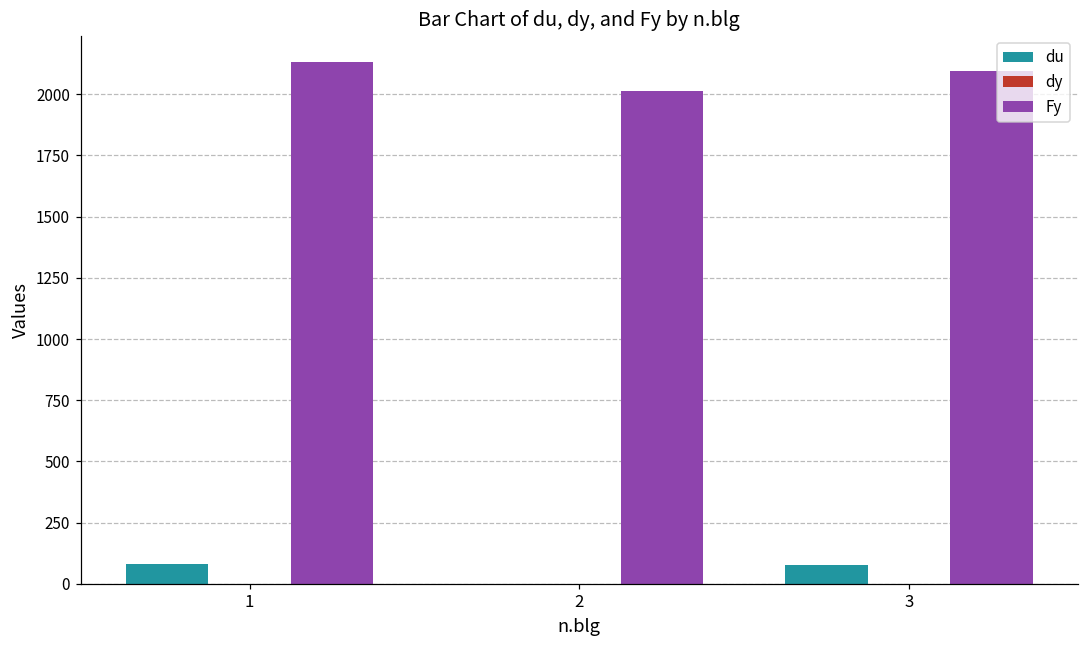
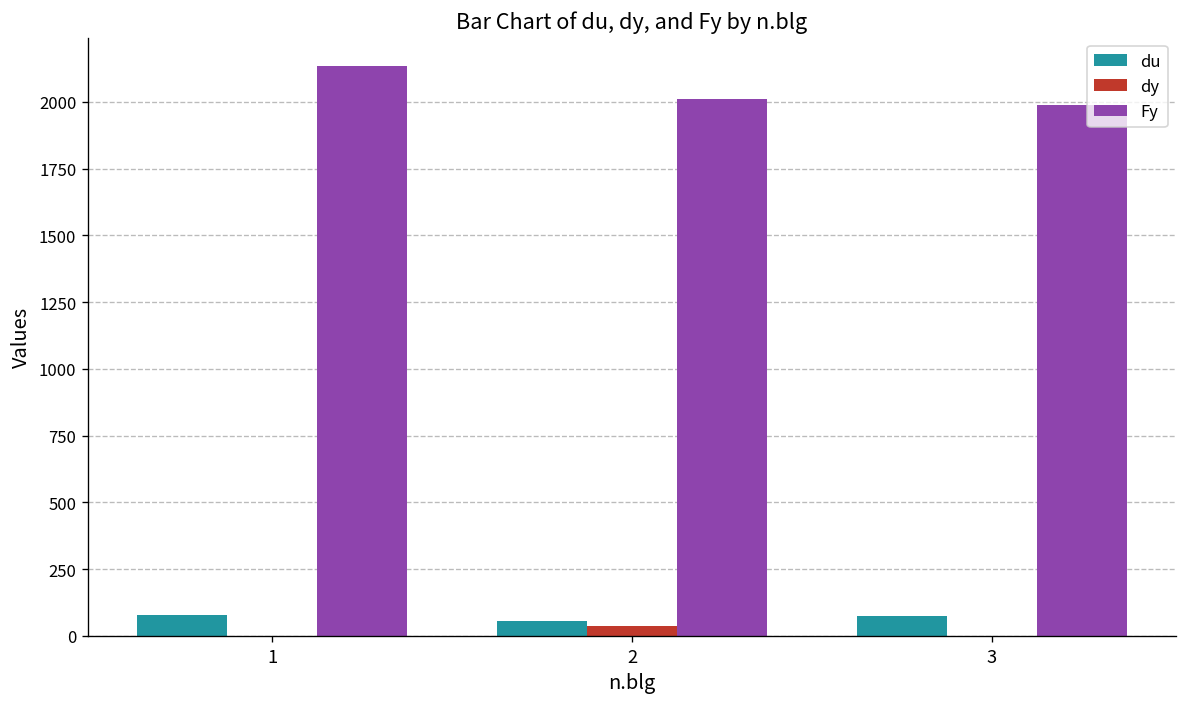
du, 2: 0 -> 50
dy, 2: 0 -> 40
Fy, 3: 2090 -> 1990
